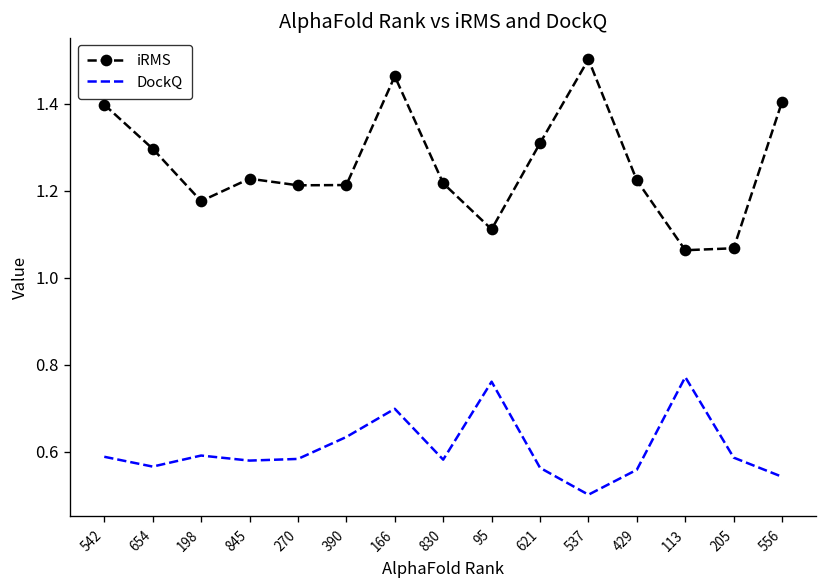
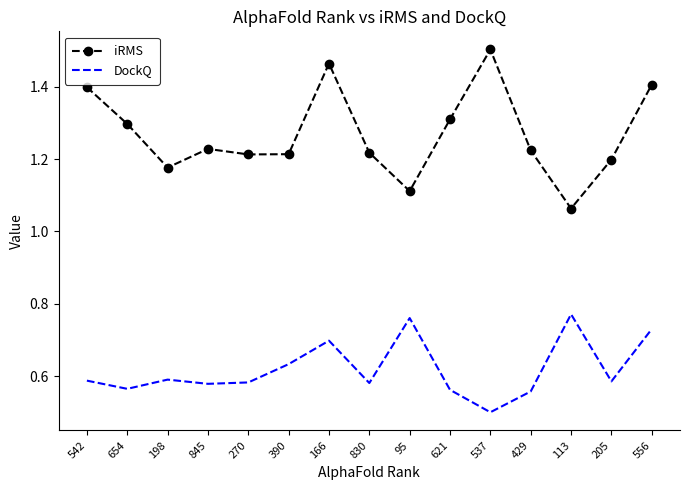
iRMS, 205: 1.07 -> 1.20
DockQ, 556: 0.54 -> 0.73
